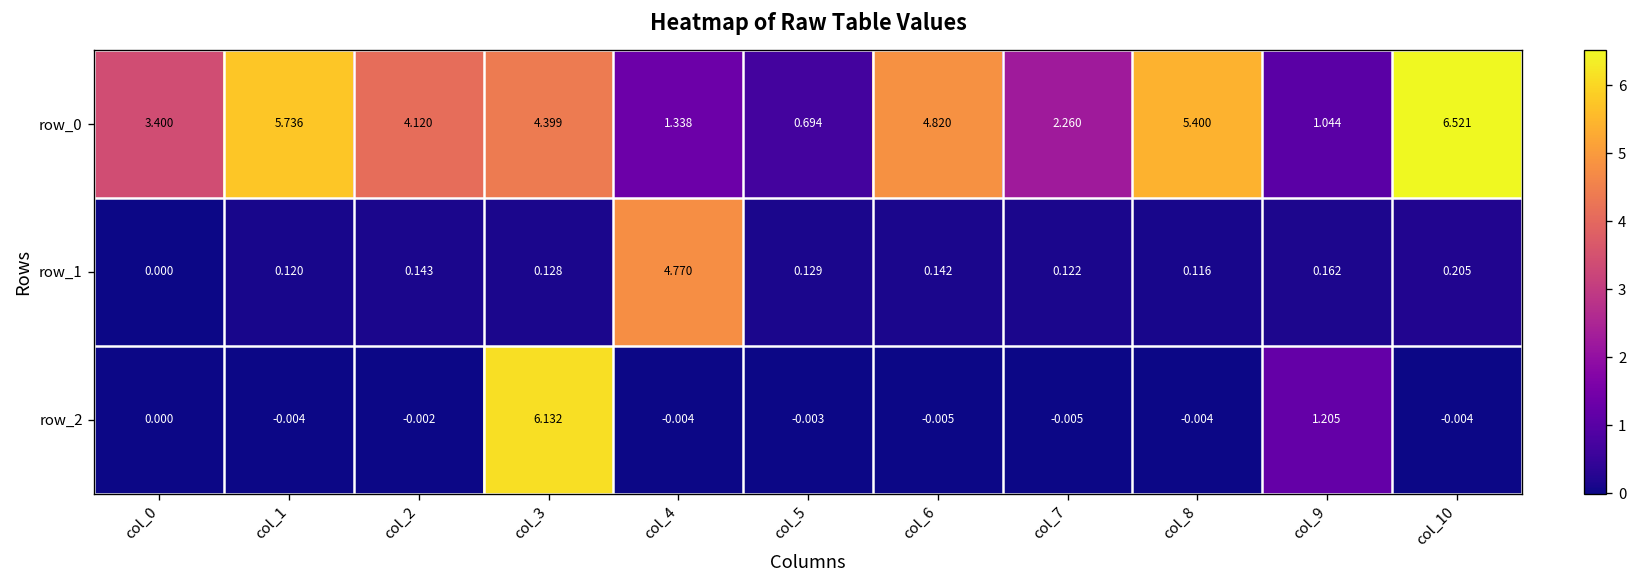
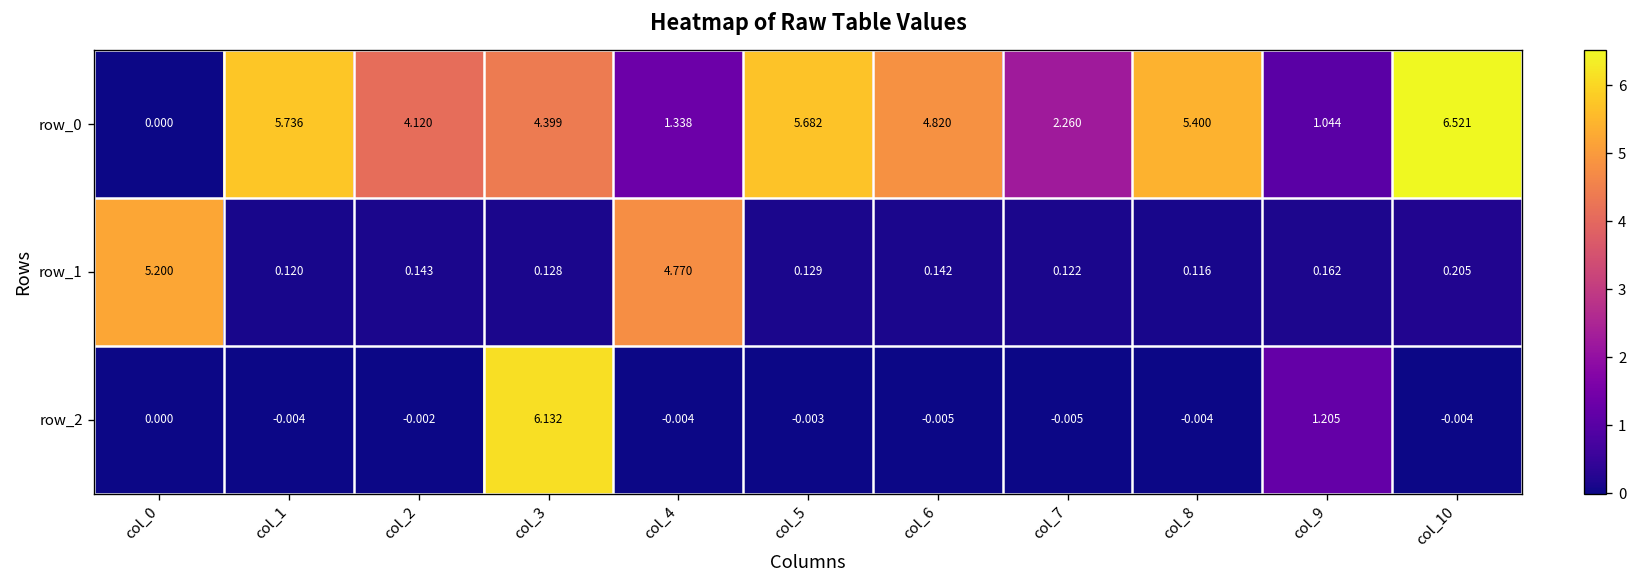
row_0, col_0: 3.400 -> 0.000
row_0, col_5: 0.694 -> 5.682
row_1, col_0: 0.000 -> 5.200
